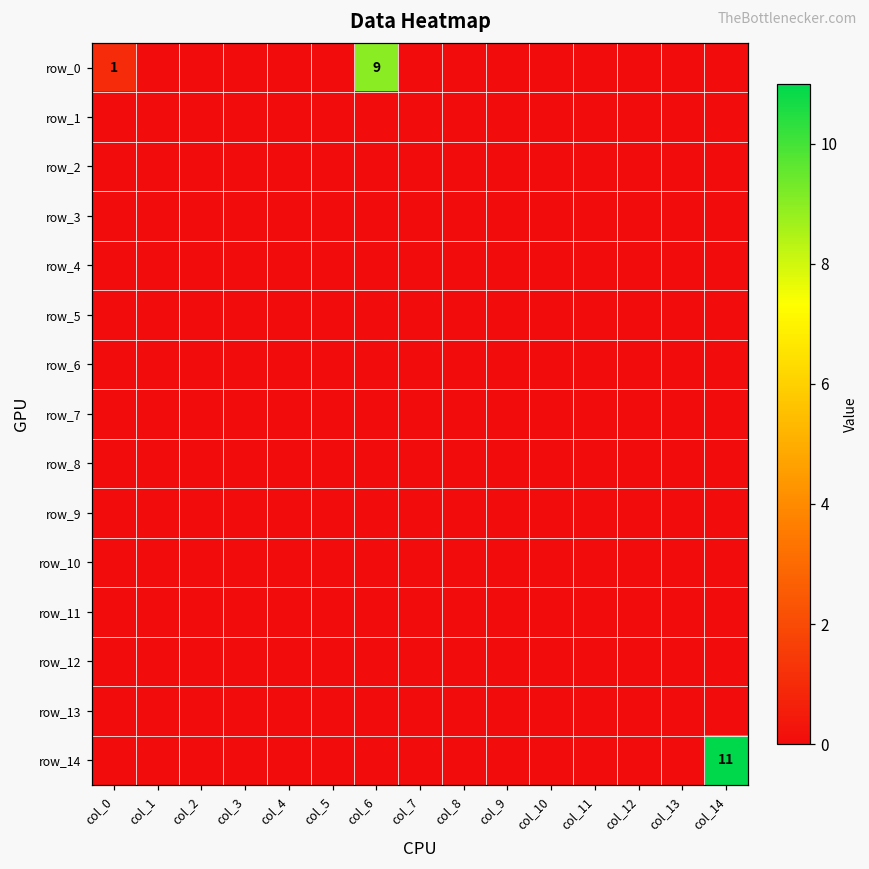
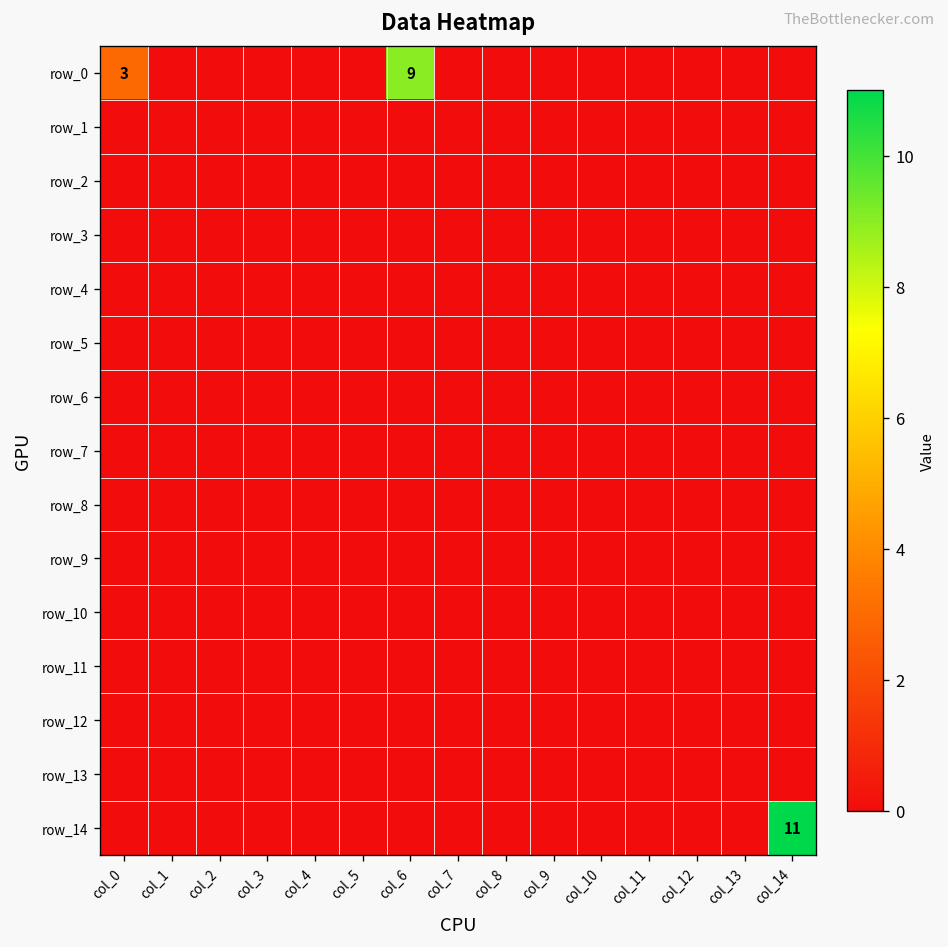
row_0, col_0: 1 -> 3
